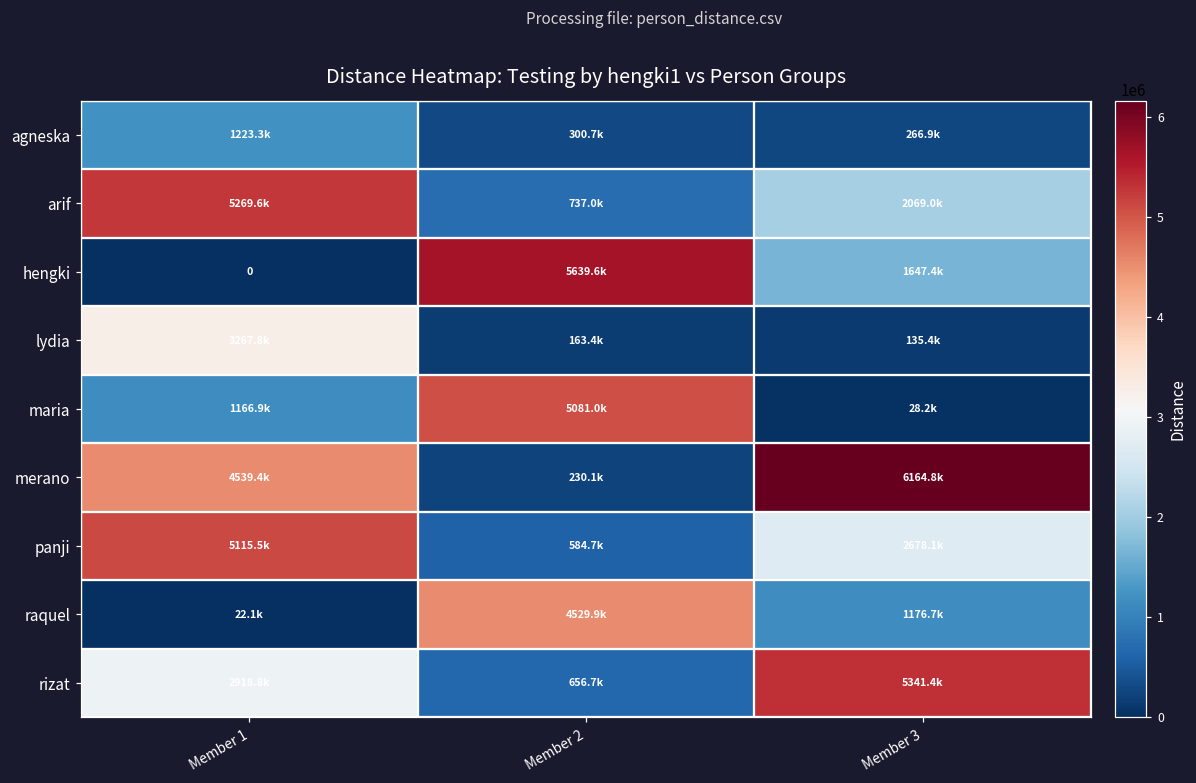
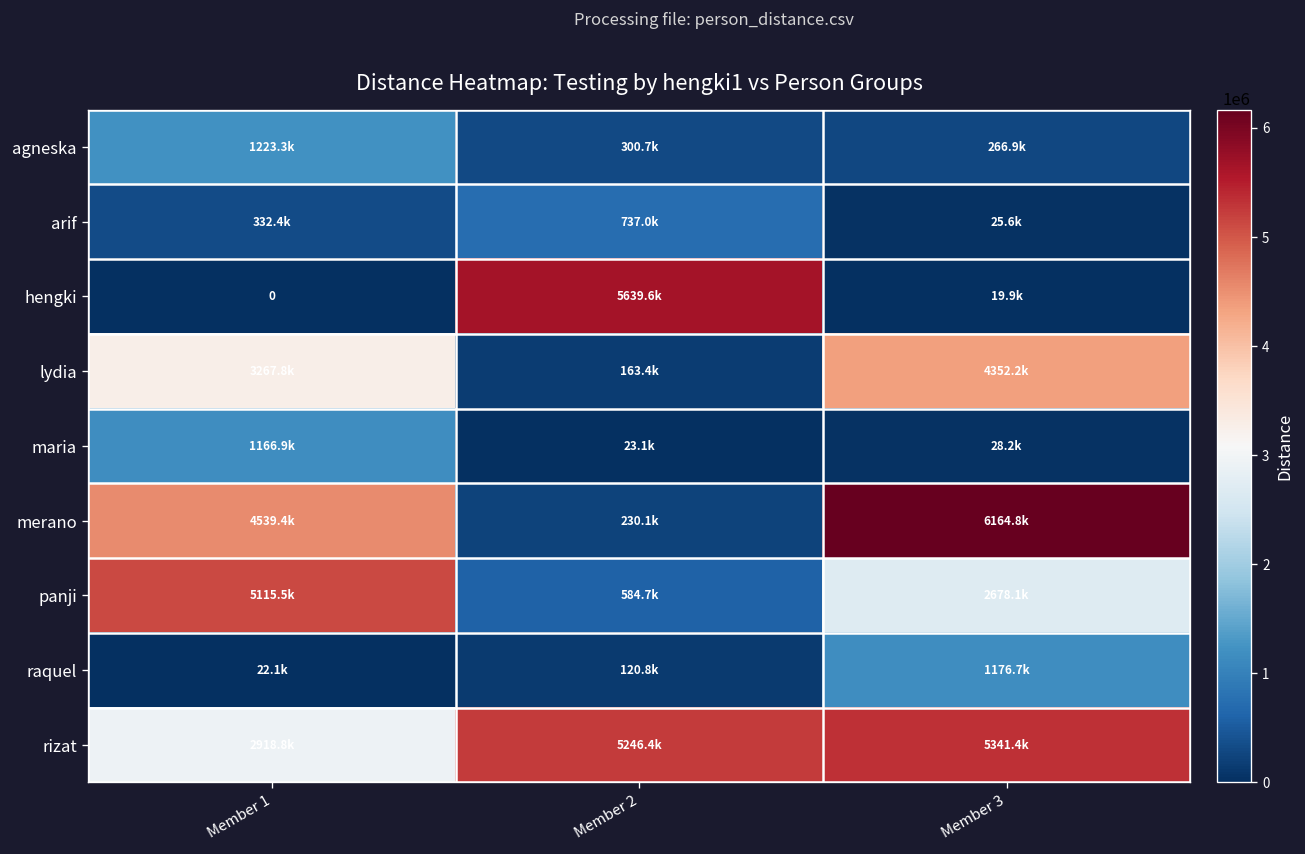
arif, Member 1: 5269.6k -> 332.4k
arif, Member 3: 2069.0k -> 25.6k
hengki, Member 3: 1647.4k -> 19.9k
lydia, Member 3: 135.4k -> 4352.2k
maria, Member 2: 5081.0k -> 23.1k
raquel, Member 2: 4529.9k -> 120.8k
rizat, Member 2: 656.7k -> 5246.4k
